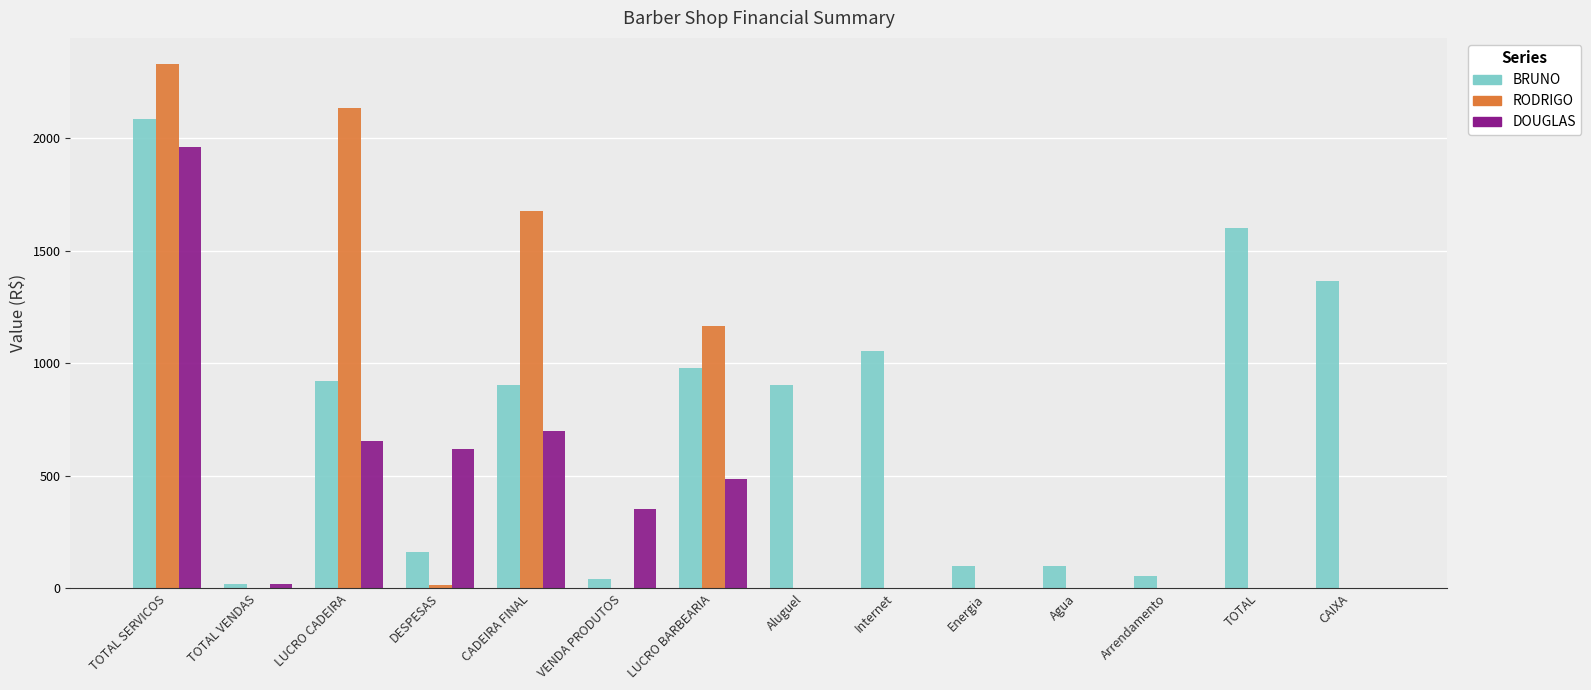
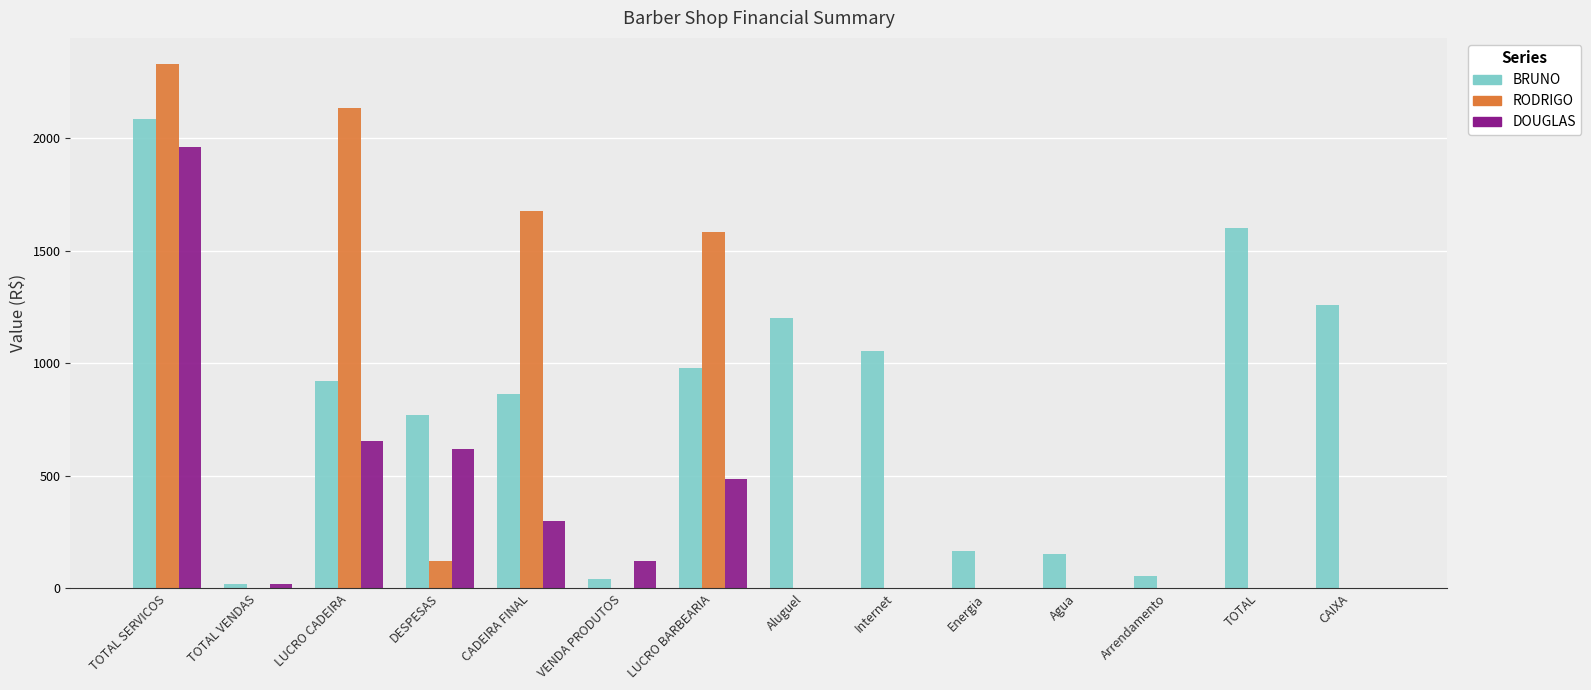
BRUNO, DESPESAS: 160 -> 770
RODRIGO, DESPESAS: 20 -> 120
BRUNO, CADEIRA FINAL: 900 -> 860
DOUGLAS, CADEIRA FINAL: 700 -> 300
DOUGLAS, VENDA PRODUTOS: 350 -> 120
RODRIGO, LUCRO BARBEARIA: 1170 -> 1580
BRUNO, Aluguel: 900 -> 1200
BRUNO, Energia: 100 -> 160
BRUNO, Agua: 100 -> 150
BRUNO, CAIXA: 1370 -> 1260
